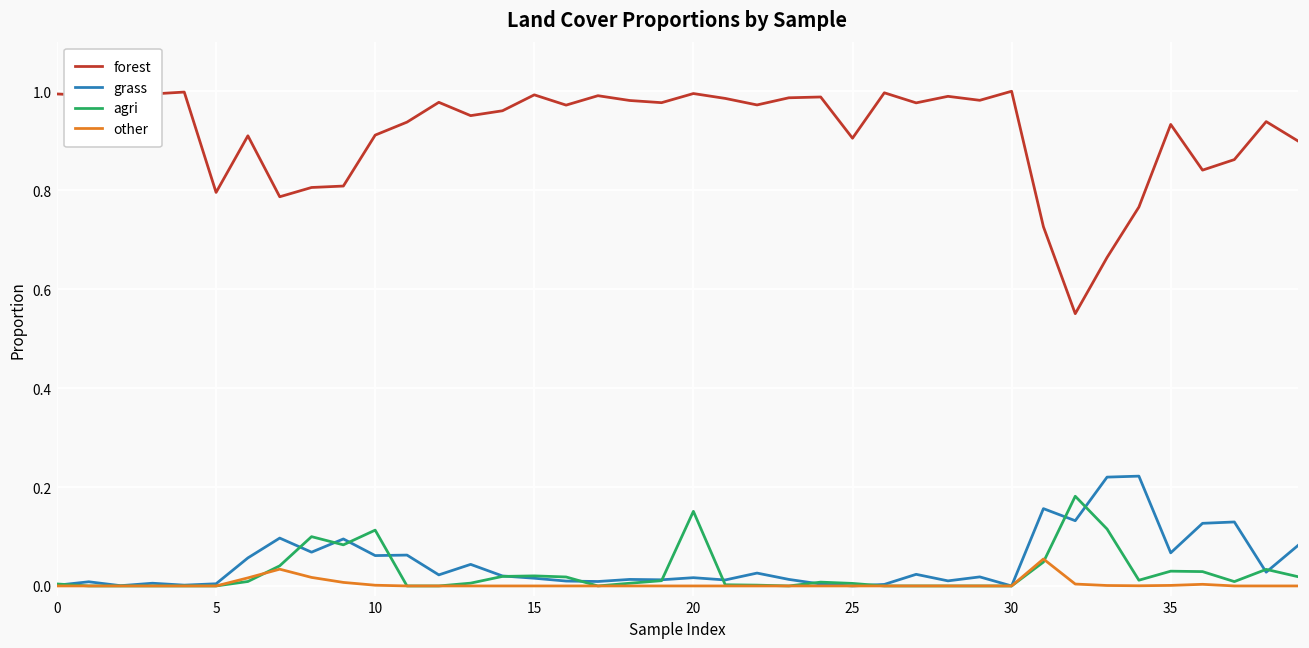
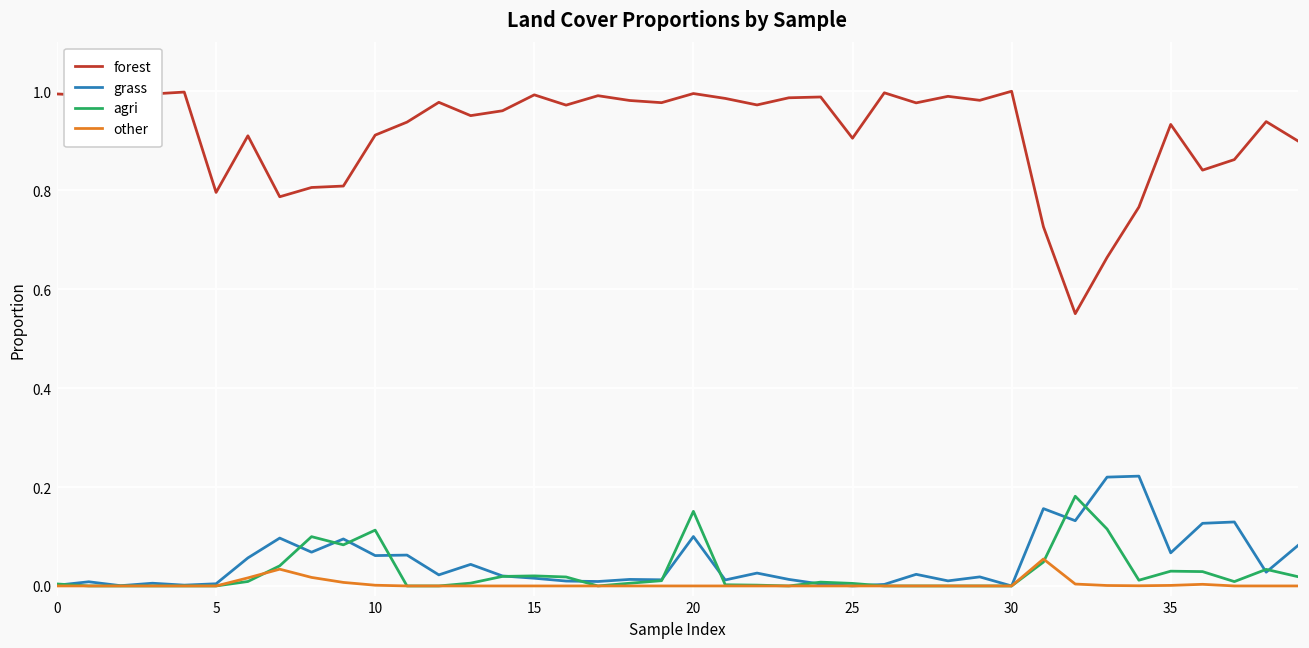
grass, 20: 0.02 -> 0.10
